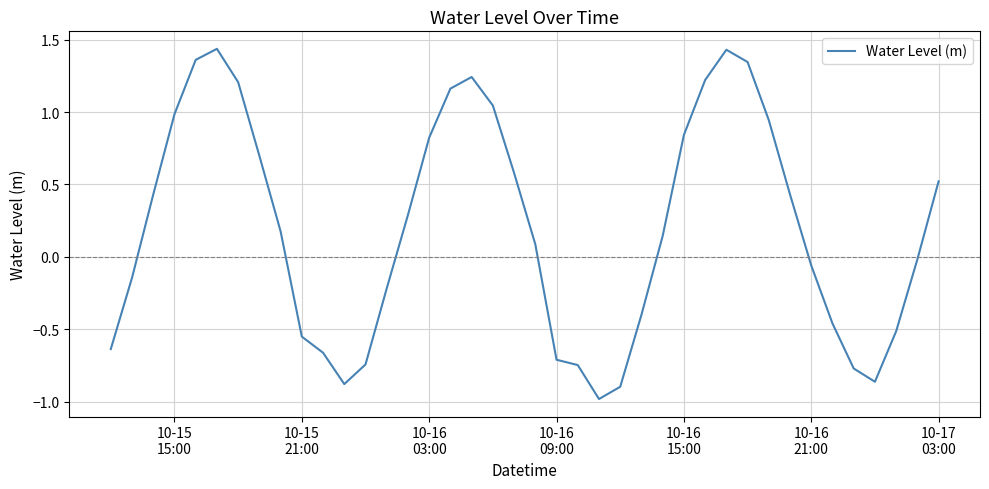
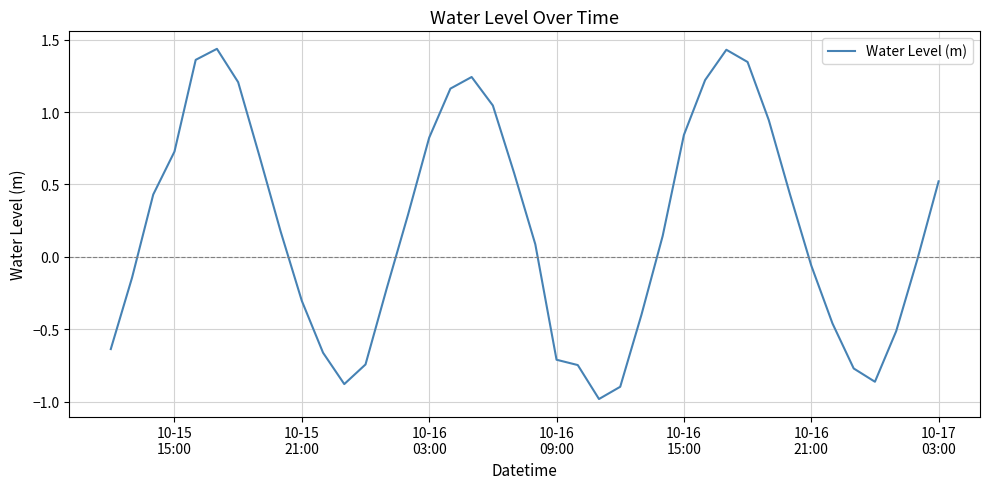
10-15 15:00: 0.99 -> 0.73
10-15 21:00: -0.55 -> -0.30
